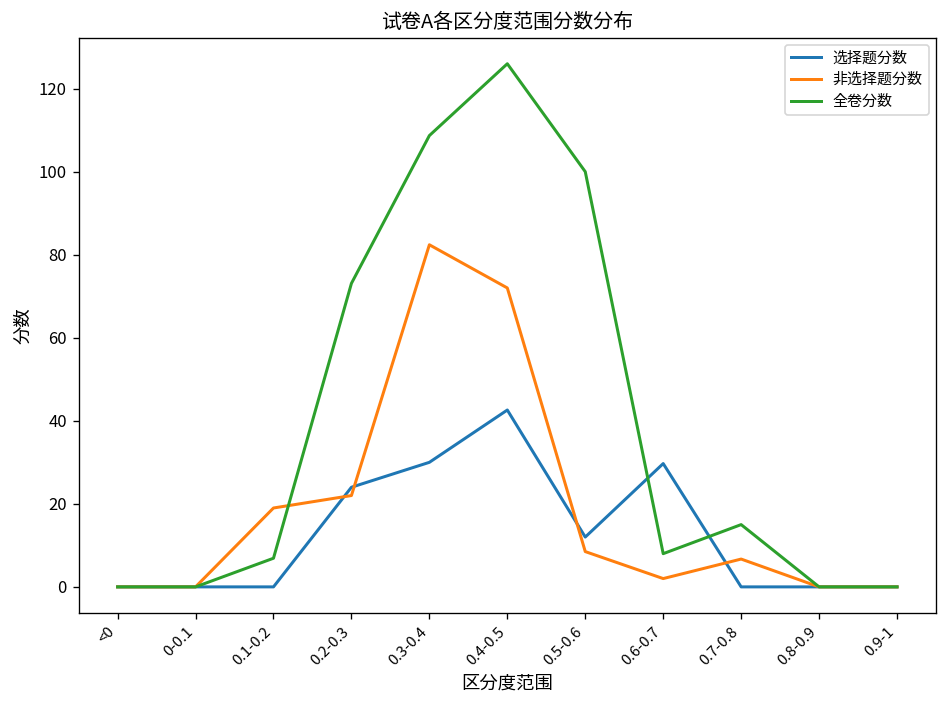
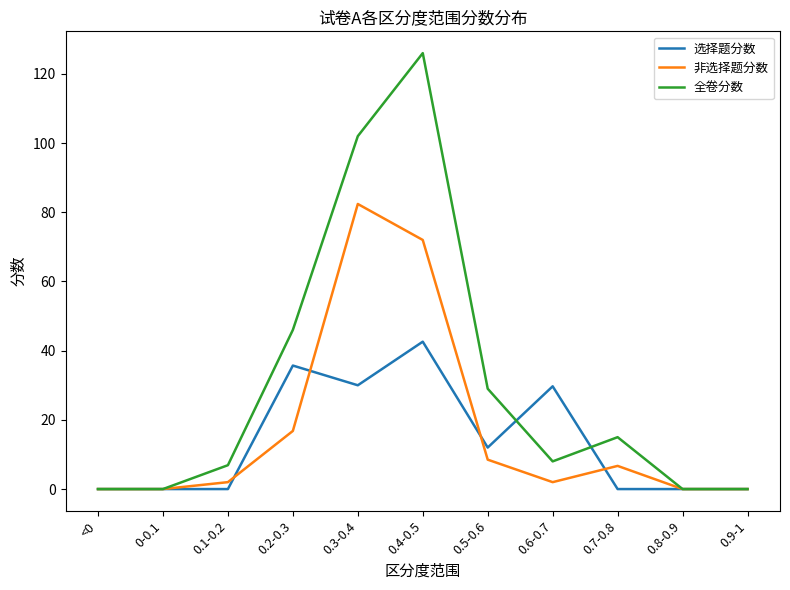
非选择题分数, 0.1-0.2: 19 -> 2
选择题分数, 0.2-0.3: 24 -> 36
非选择题分数, 0.2-0.3: 22 -> 17
全卷分数, 0.2-0.3: 73 -> 46
全卷分数, 0.3-0.4: 109 -> 102
全卷分数, 0.5-0.6: 100 -> 29
